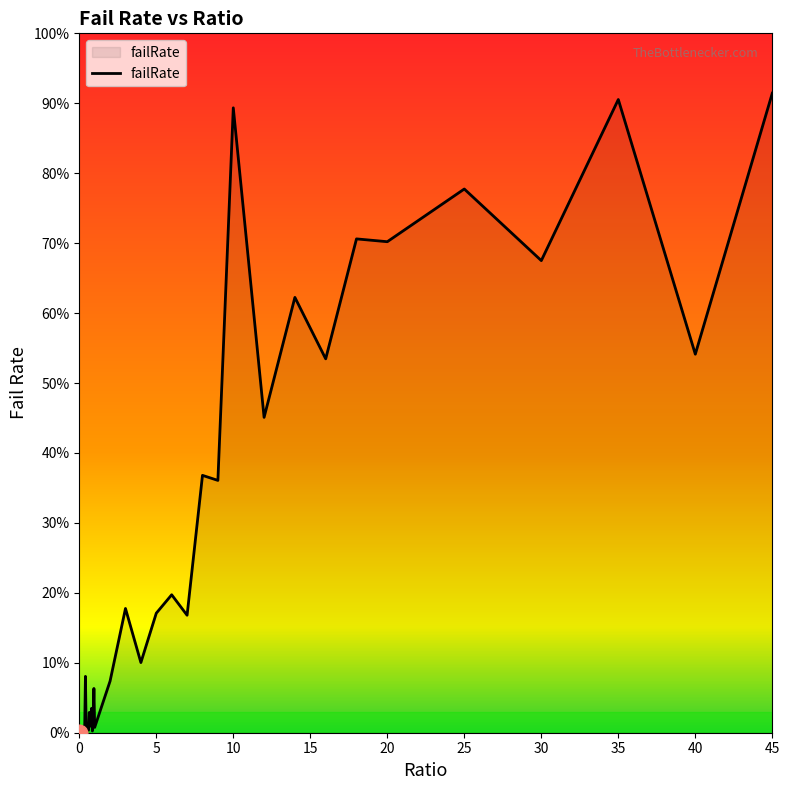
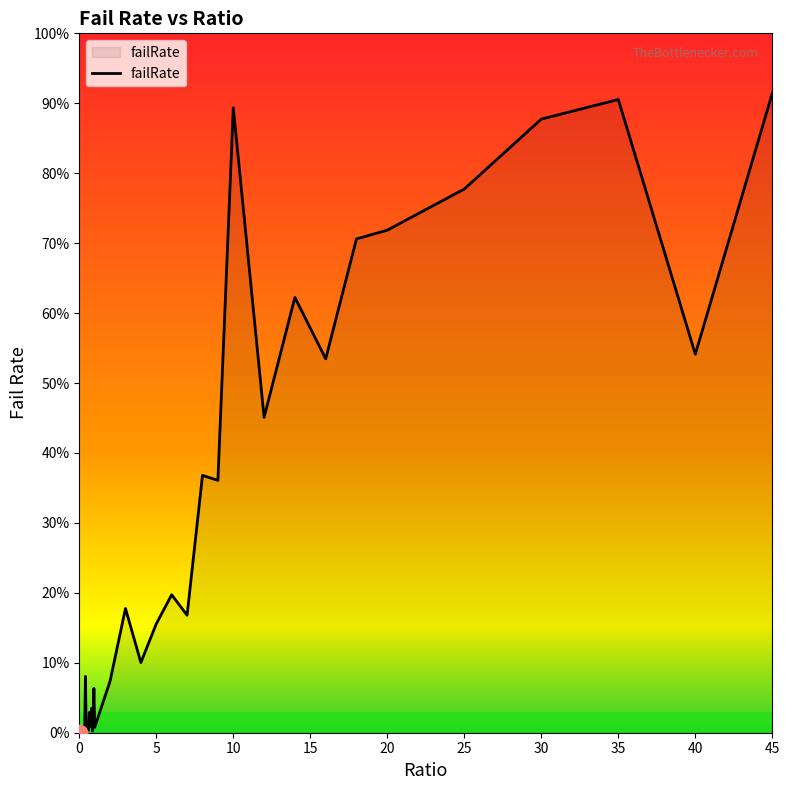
failRate, 5: 17% -> 16%
failRate, 20: 70% -> 72%
failRate, 30: 68% -> 88%
